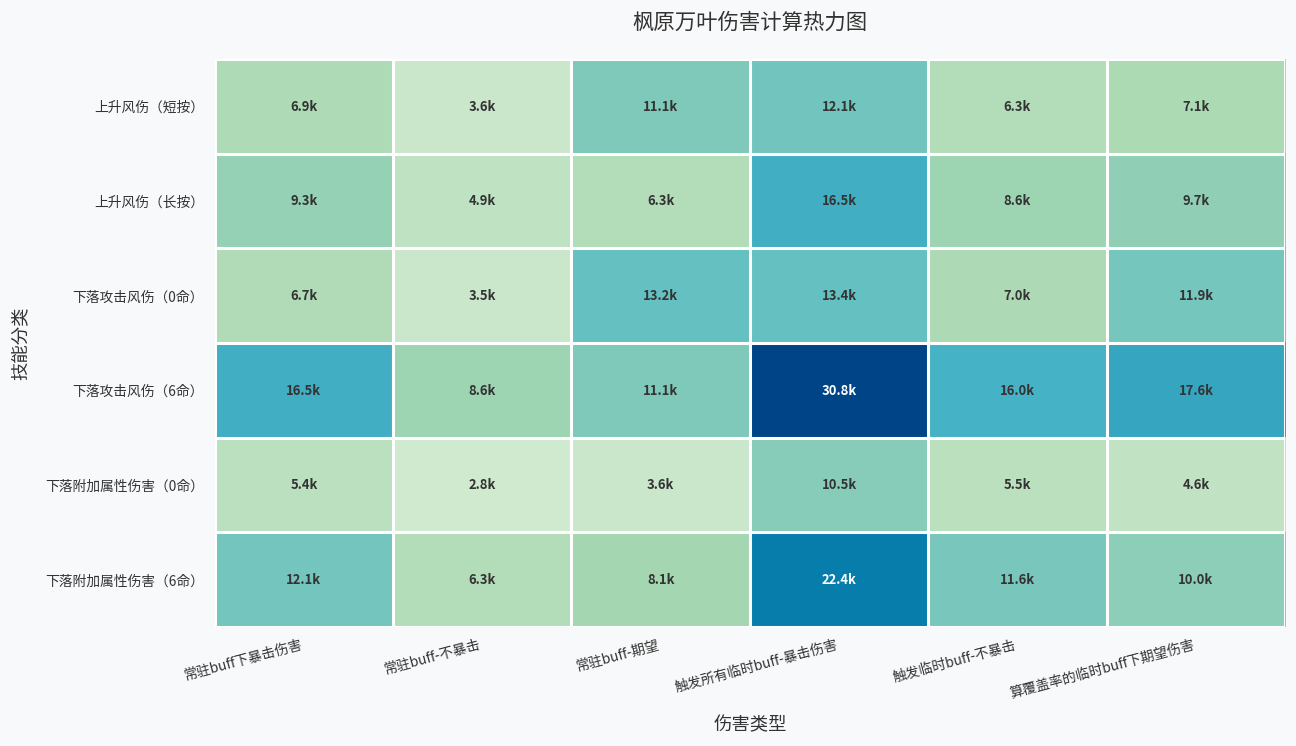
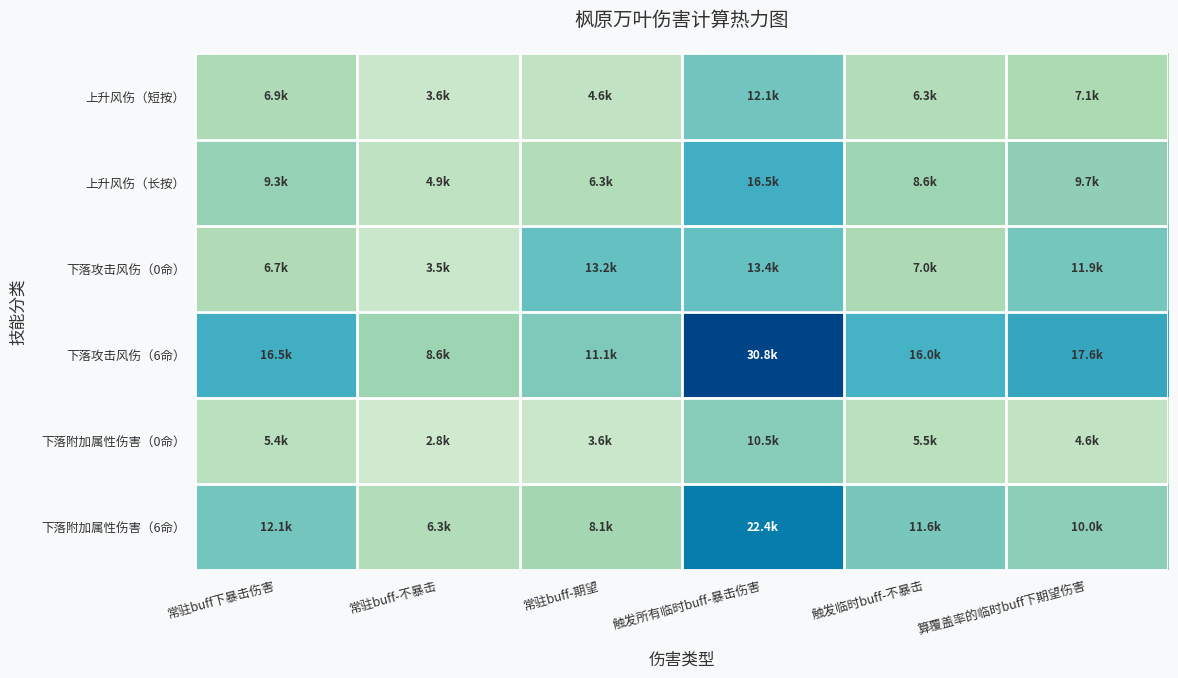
上升风伤（短按）, 常驻buff-期望: 11.1k -> 4.6k
